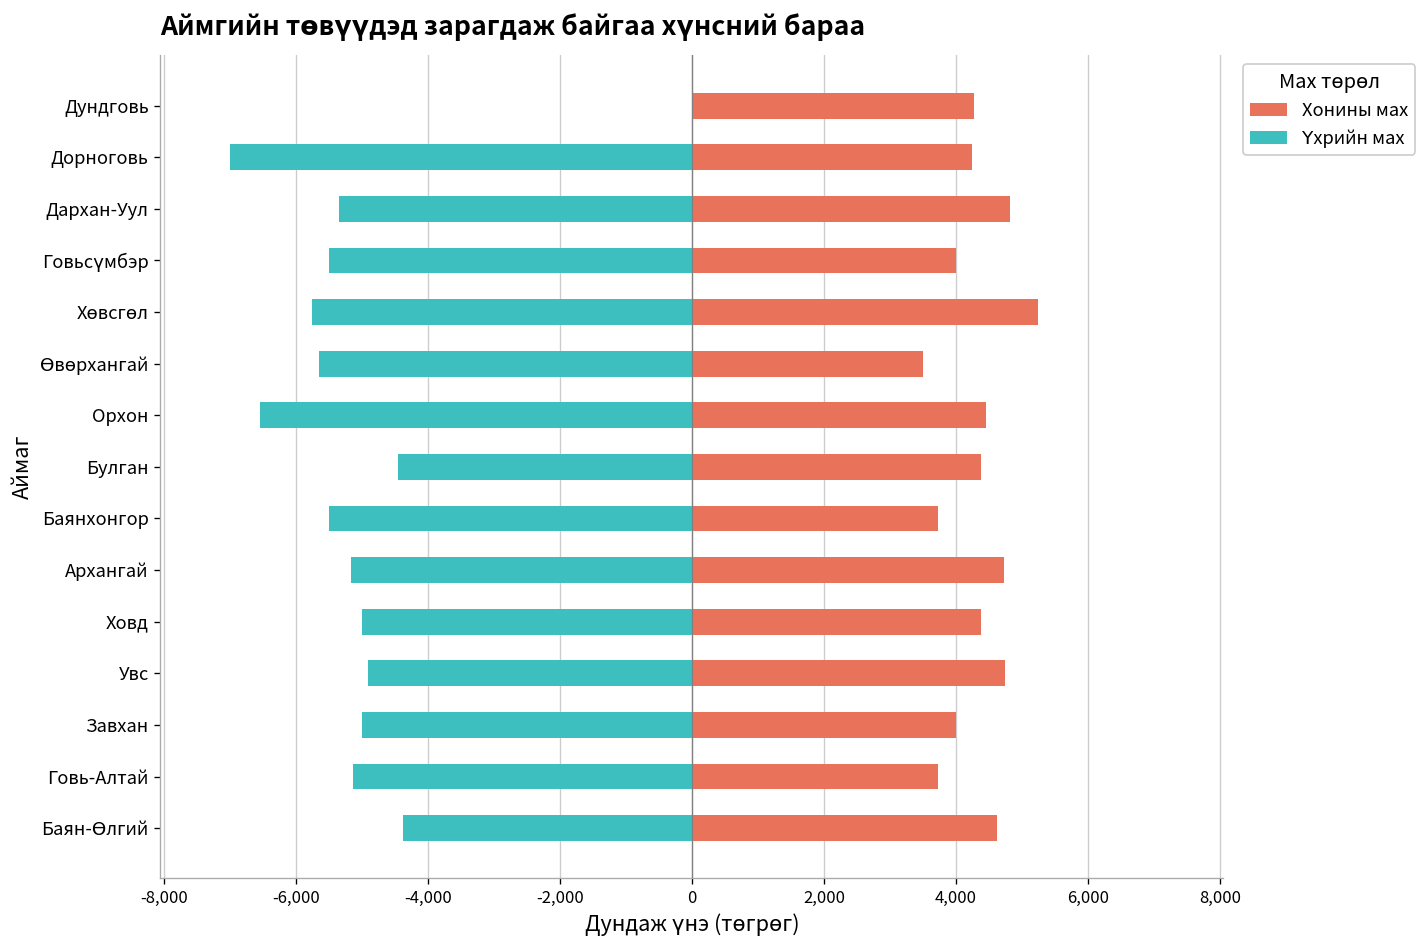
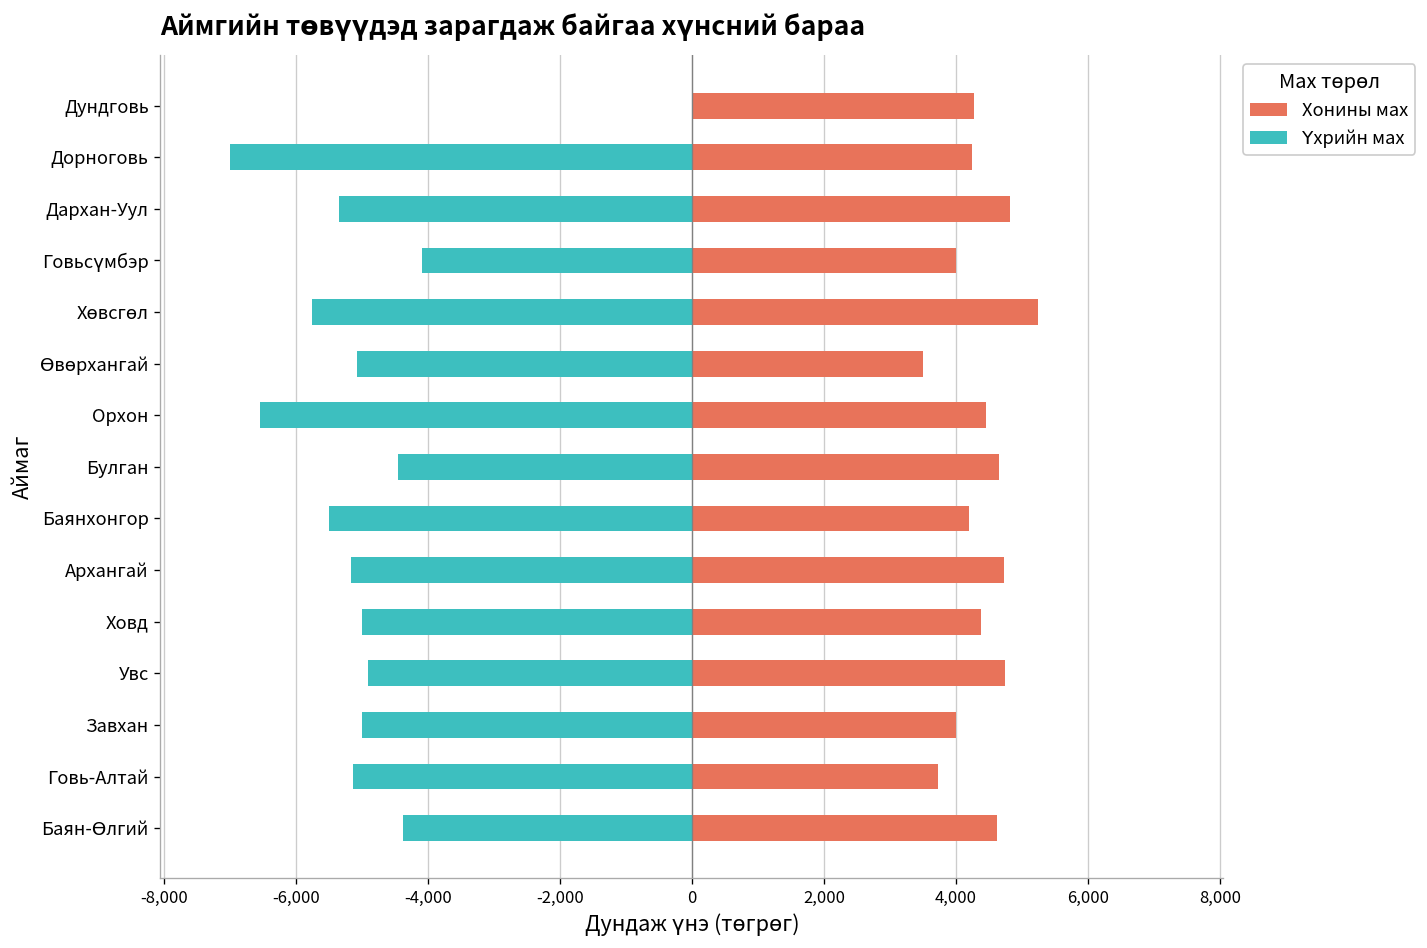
Үхрийн мах, Говьсүмбэр: -5,500 -> -4,100
Үхрийн мах, Өвөрхангай: -5,700 -> -5,100
Хонины мах, Булган: 4,400 -> 4,600
Хонины мах, Баянхонгор: 3,700 -> 4,200
